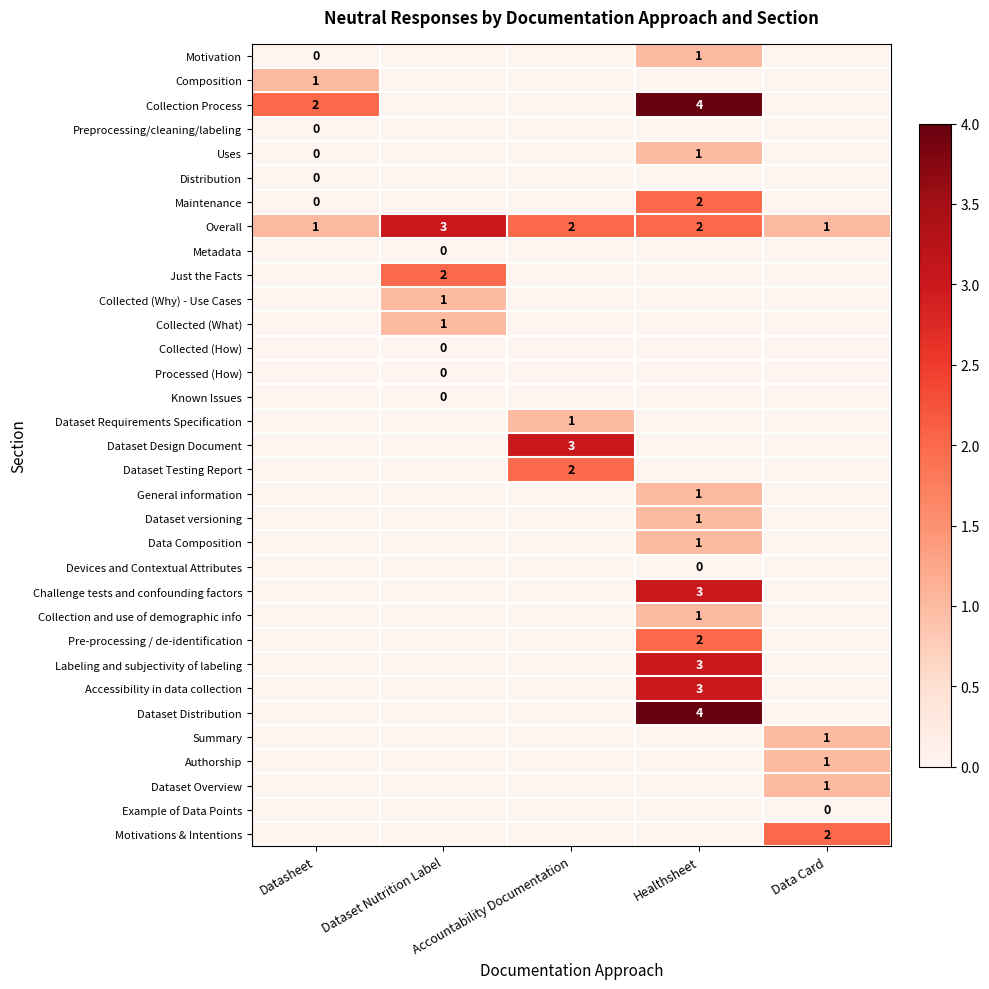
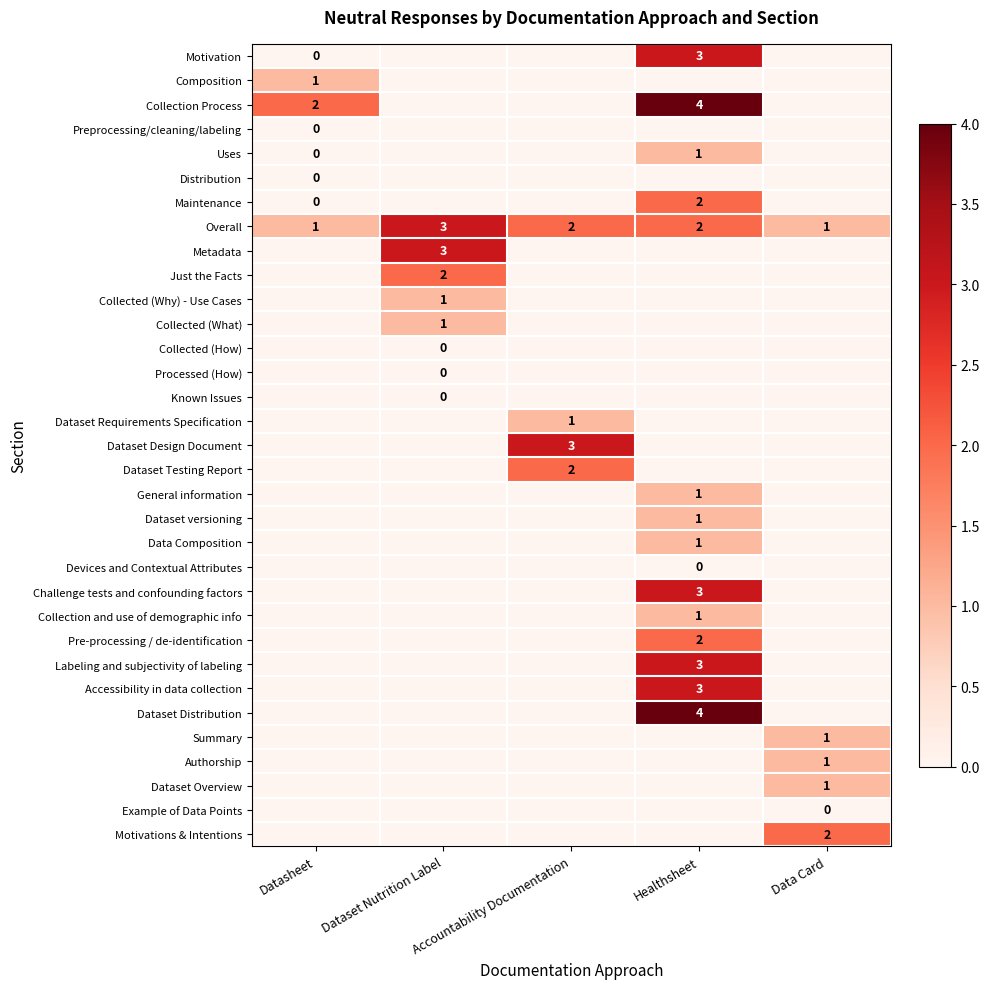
Motivation, Healthsheet: 1 -> 3
Metadata, Dataset Nutrition Label: 0 -> 3
